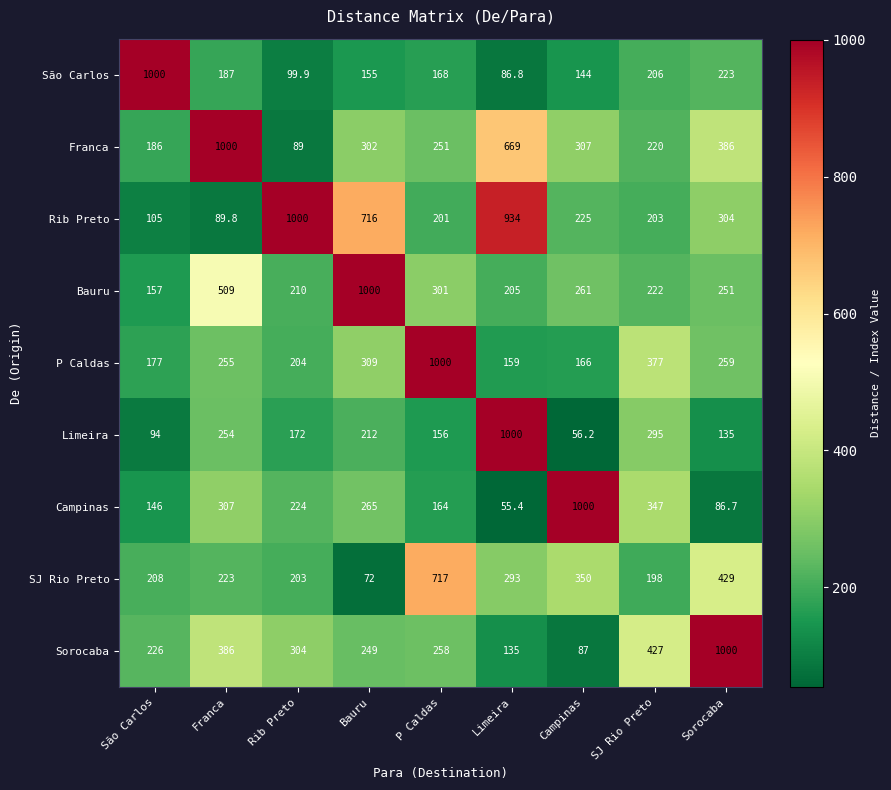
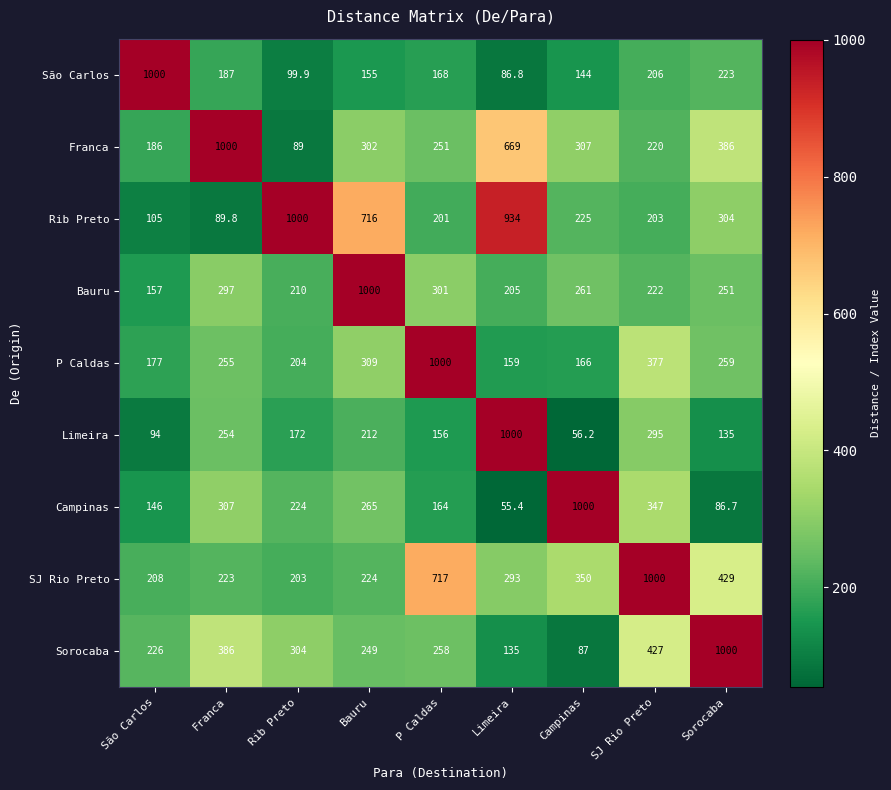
Bauru, Franca: 509 -> 297
SJ Rio Preto, Bauru: 72 -> 224
SJ Rio Preto, SJ Rio Preto: 198 -> 1000
